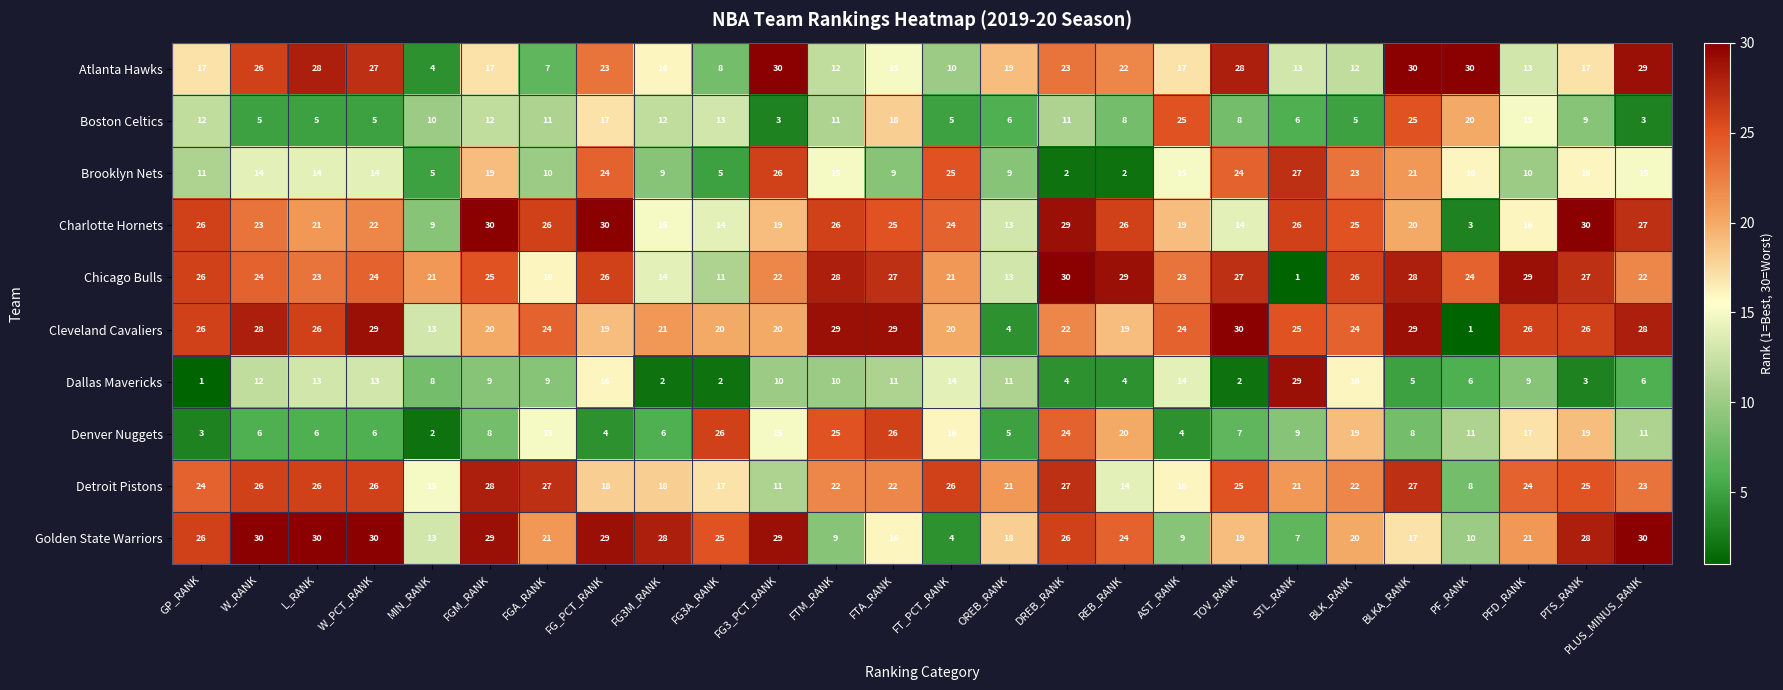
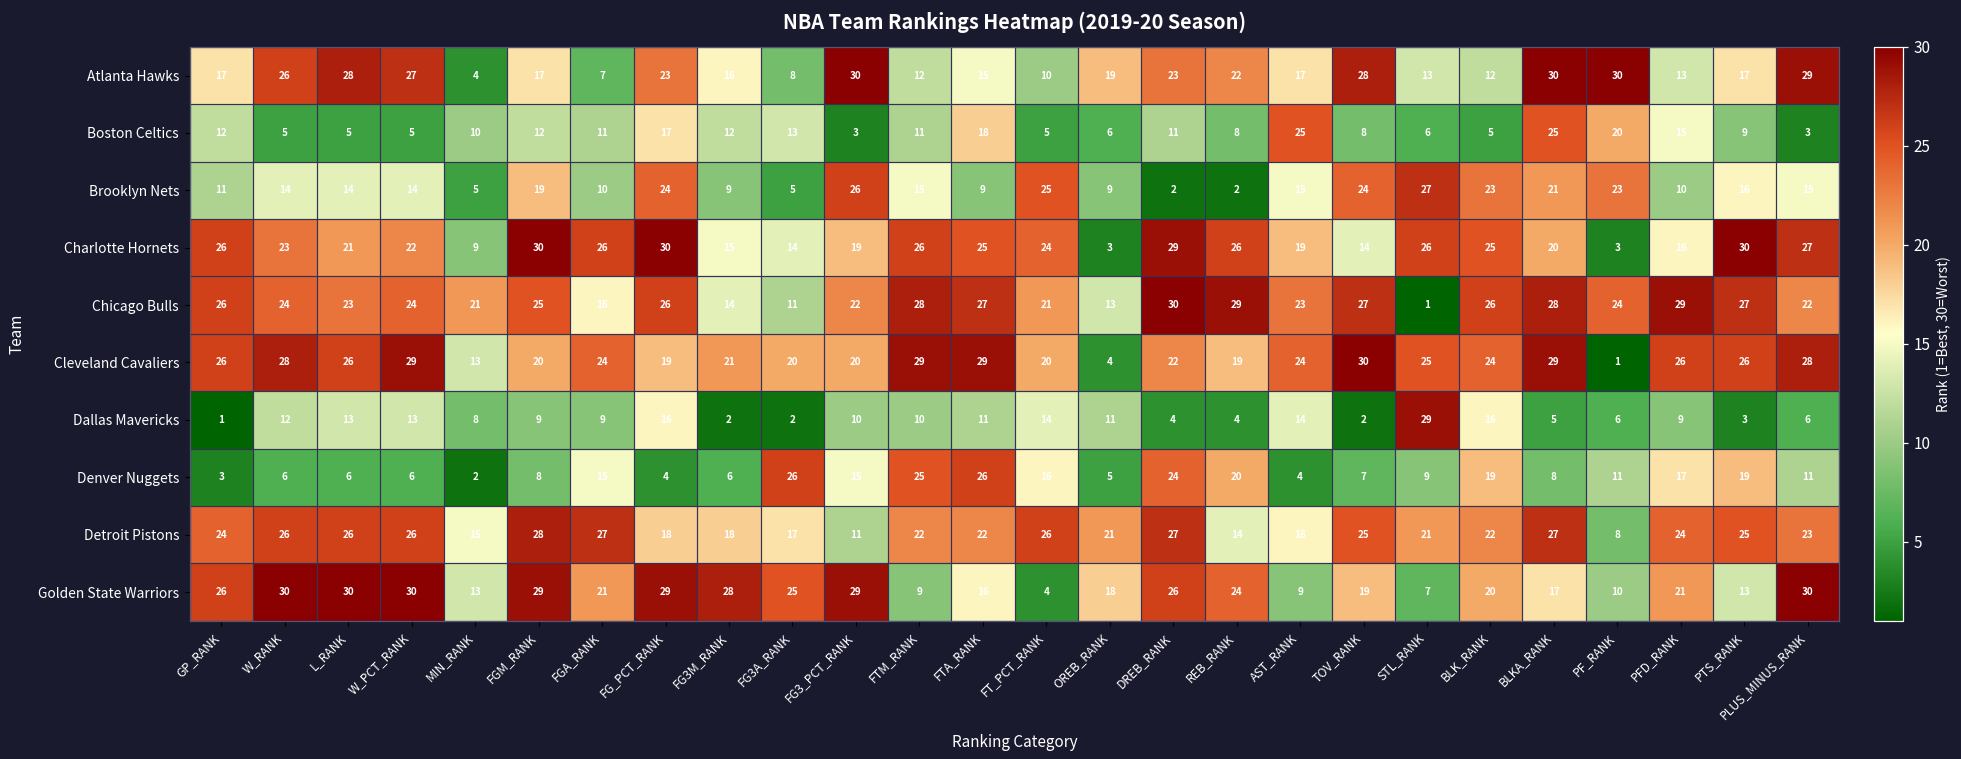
Brooklyn Nets, PF_RANK: 16 -> 23
Charlotte Hornets, OREB_RANK: 13 -> 3
Golden State Warriors, PTS_RANK: 28 -> 13
